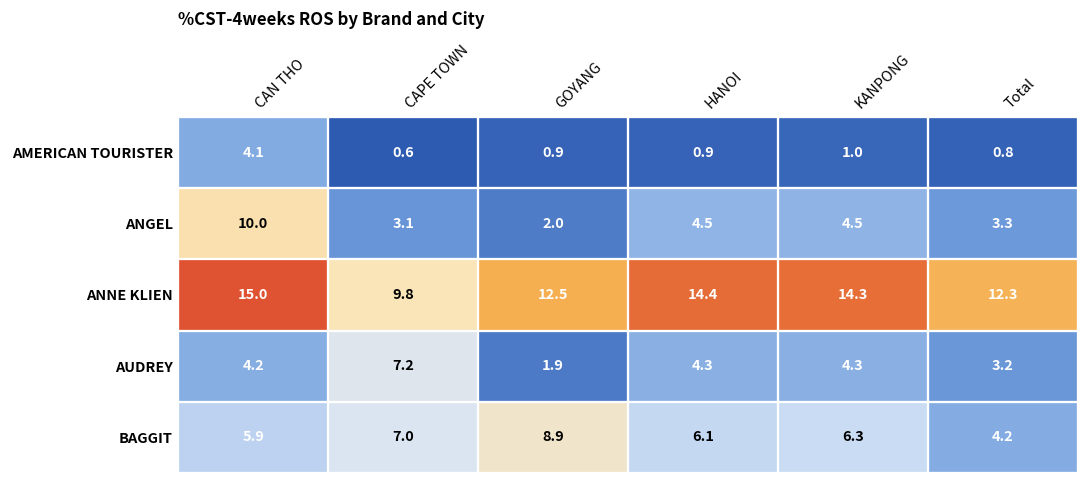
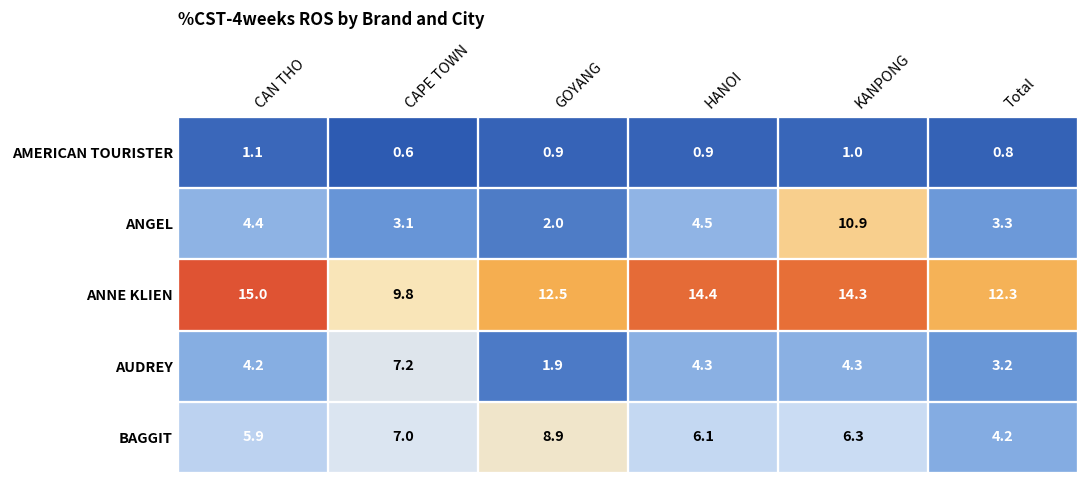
AMERICAN TOURISTER, CAN THO: 4.1 -> 1.1
ANGEL, CAN THO: 10.0 -> 4.4
ANGEL, KANPONG: 4.5 -> 10.9
